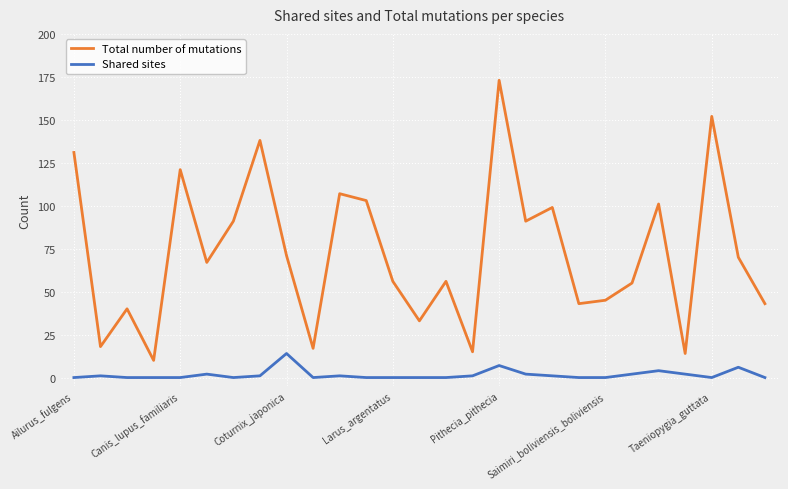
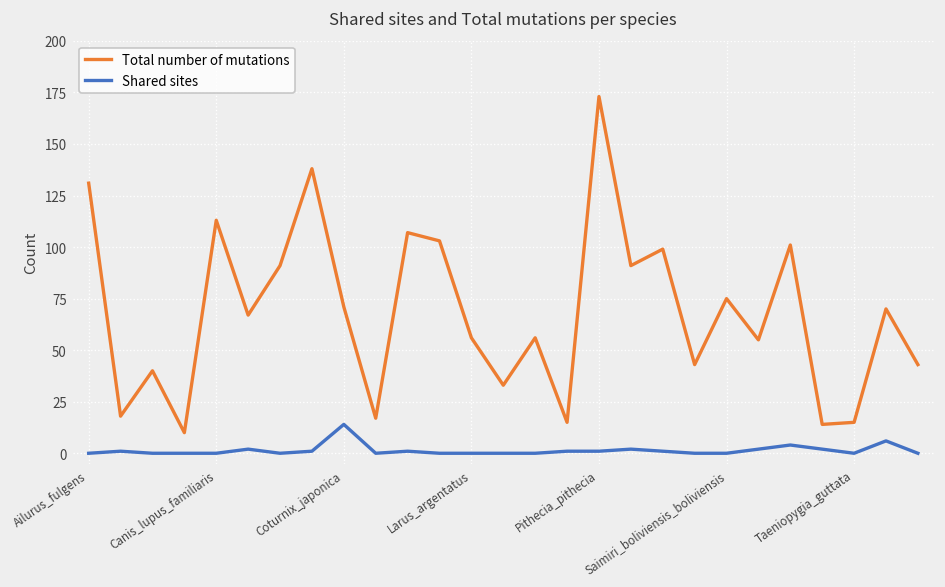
Total number of mutations, Canis_lupus_familiaris: 121 -> 113
Shared sites, Pithecia_pithecia: 7 -> 1
Total number of mutations, Saimiri_boliviensis_boliviensis: 45 -> 75
Total number of mutations, Taeniopygia_guttata: 152 -> 15
